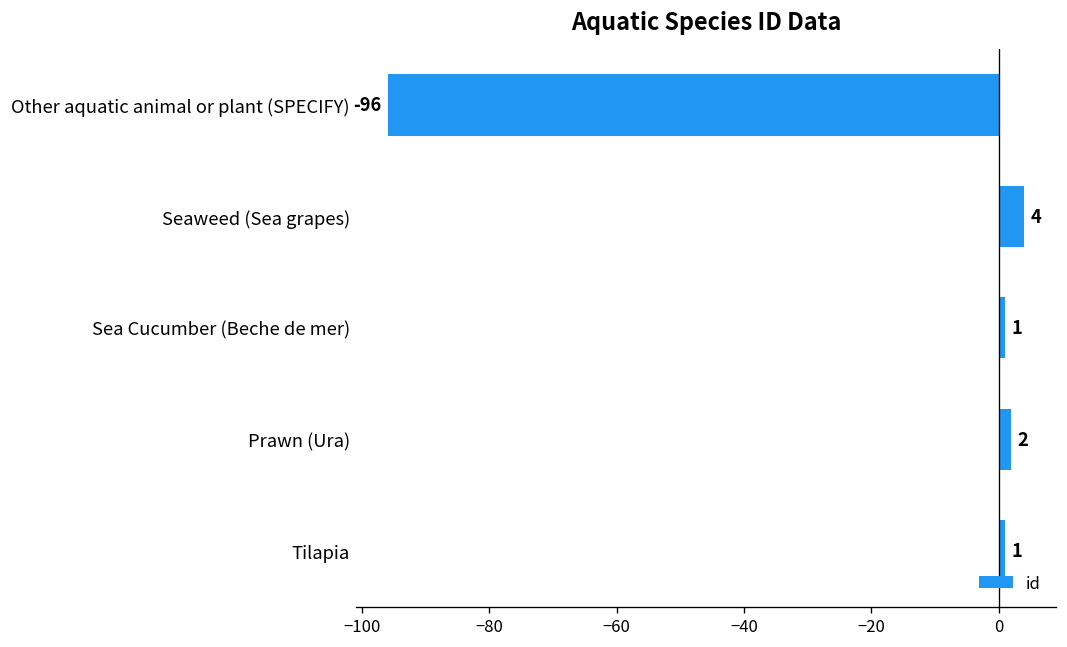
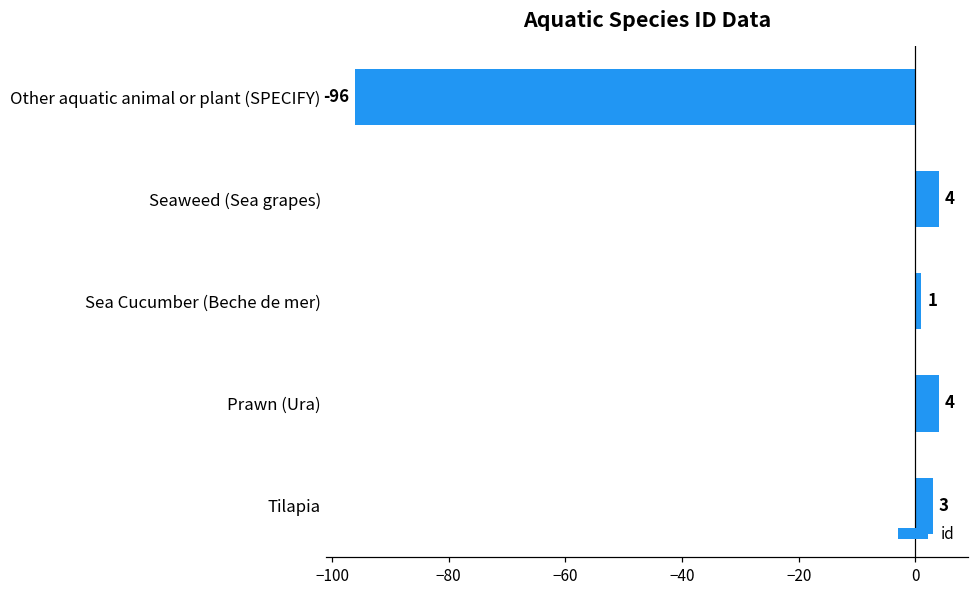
Prawn (Ura): 2 -> 4
Tilapia: 1 -> 3
